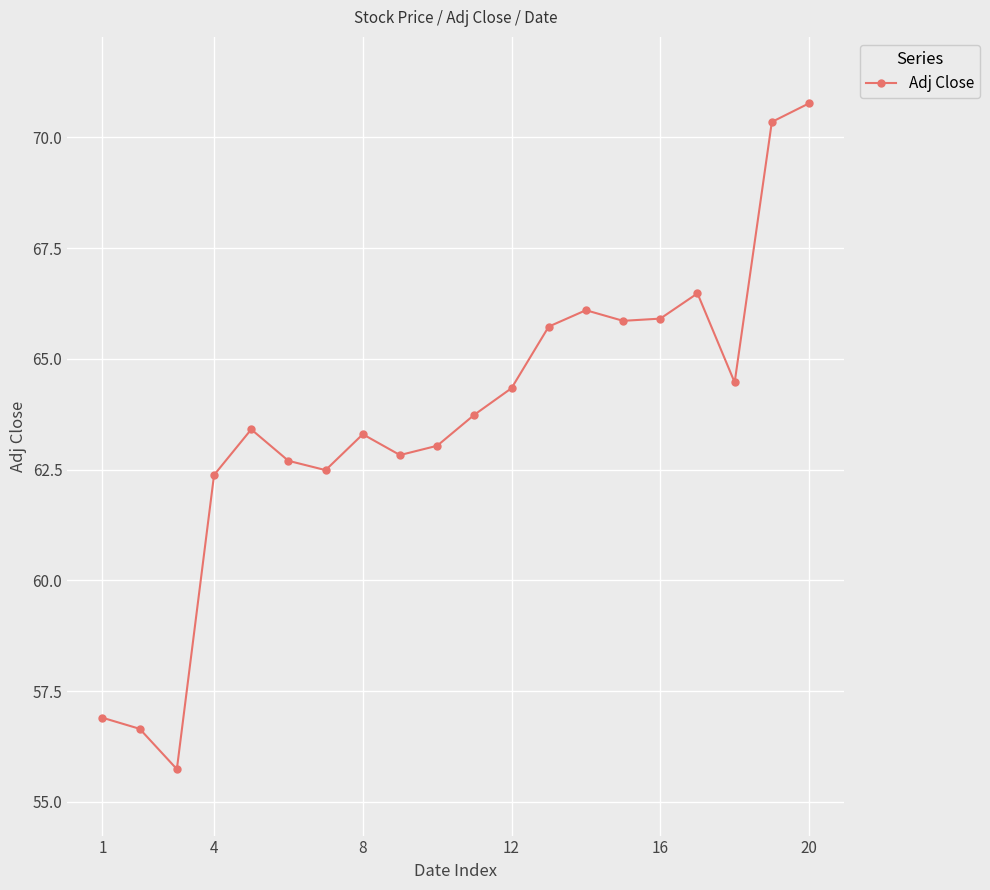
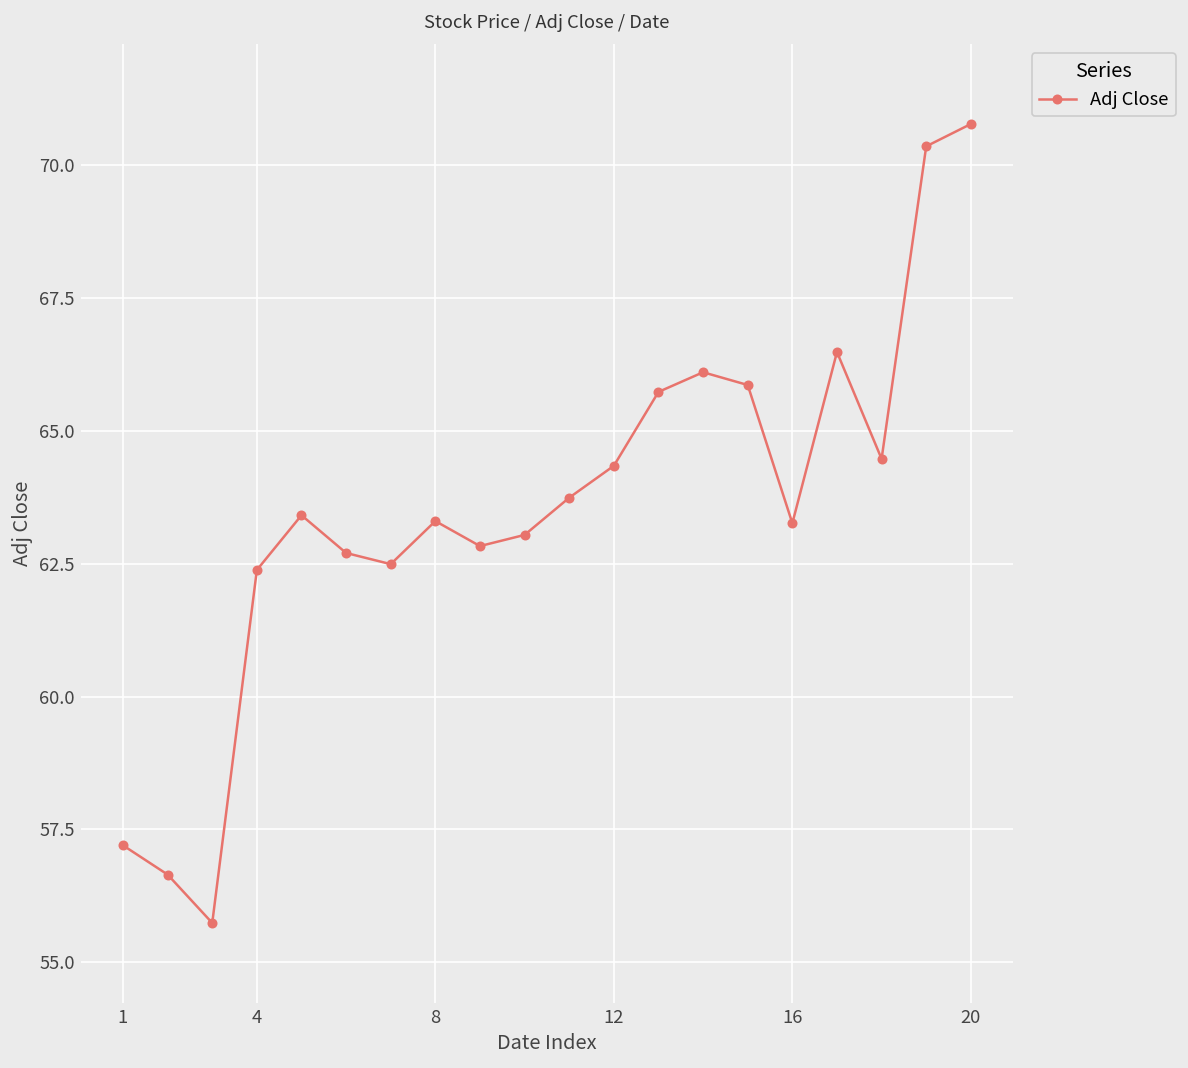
1: 56.9 -> 57.2
16: 65.9 -> 63.3
